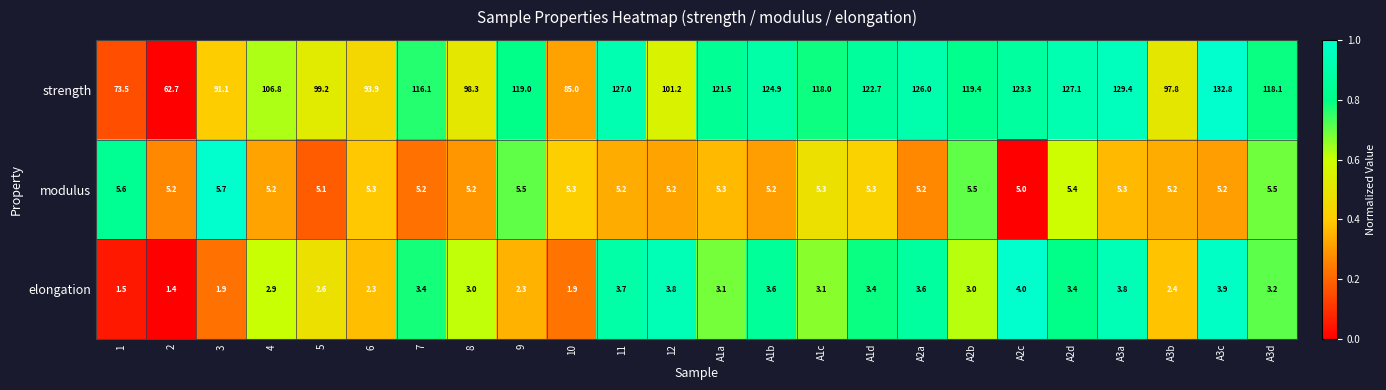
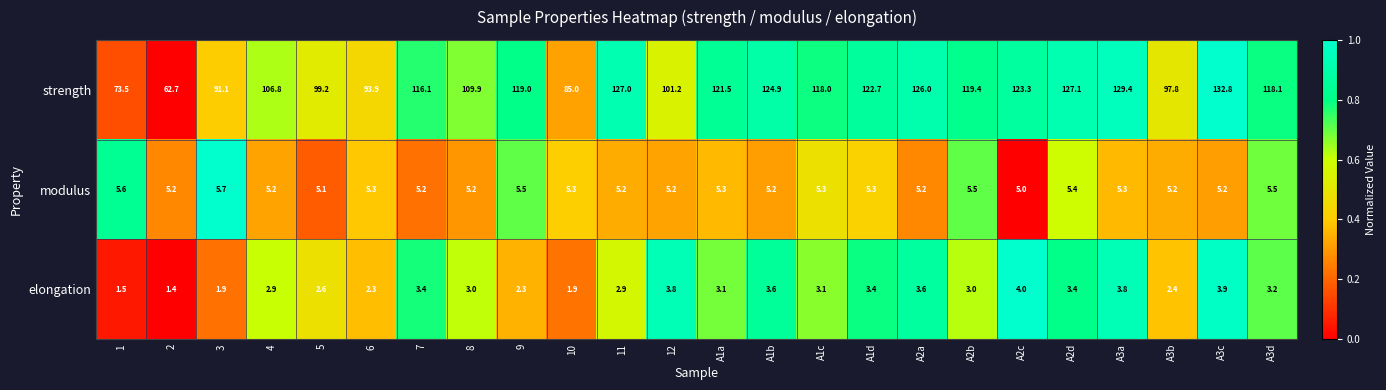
strength, 8: 98.3 -> 109.9
elongation, 11: 3.7 -> 2.9
